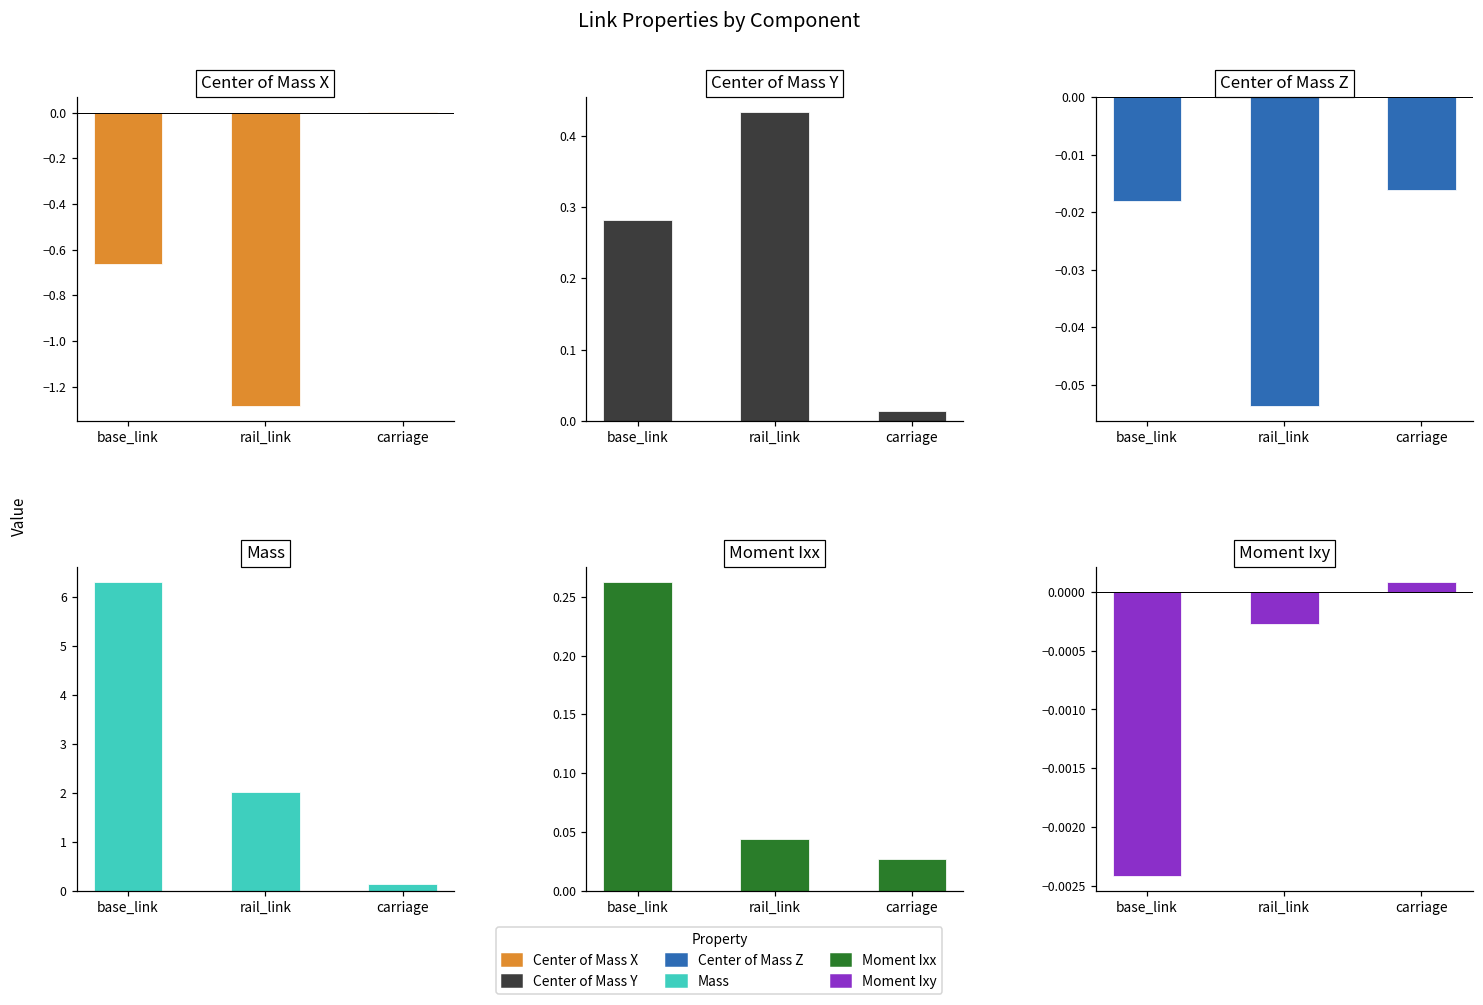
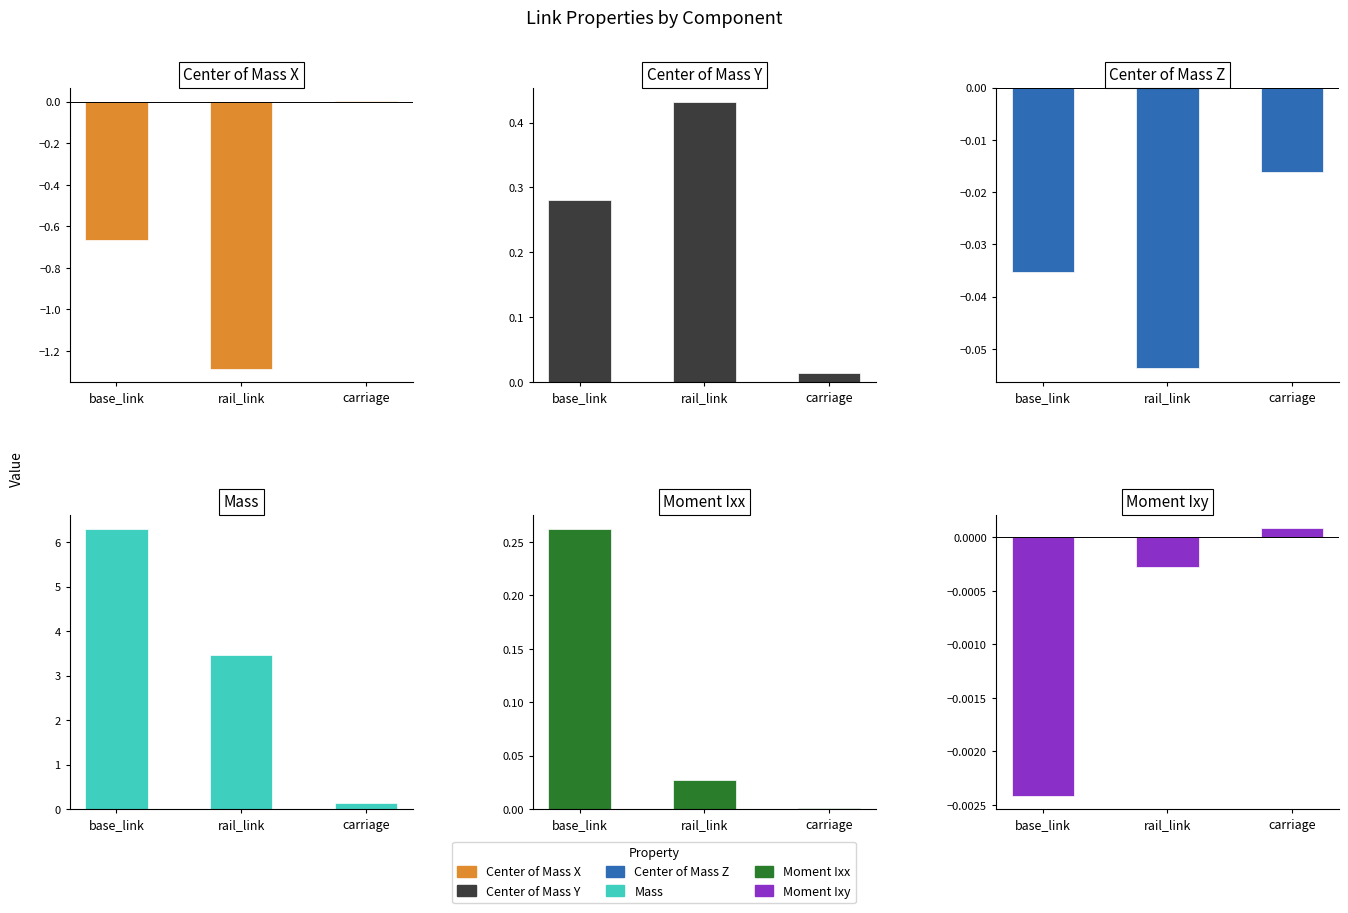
Center of Mass Z, base_link: -0.018 -> -0.035
Mass, rail_link: 2.0 -> 3.5
Moment Ixx, rail_link: 0.044 -> 0.027
Moment Ixx, carriage: 0.027 -> 0.002
